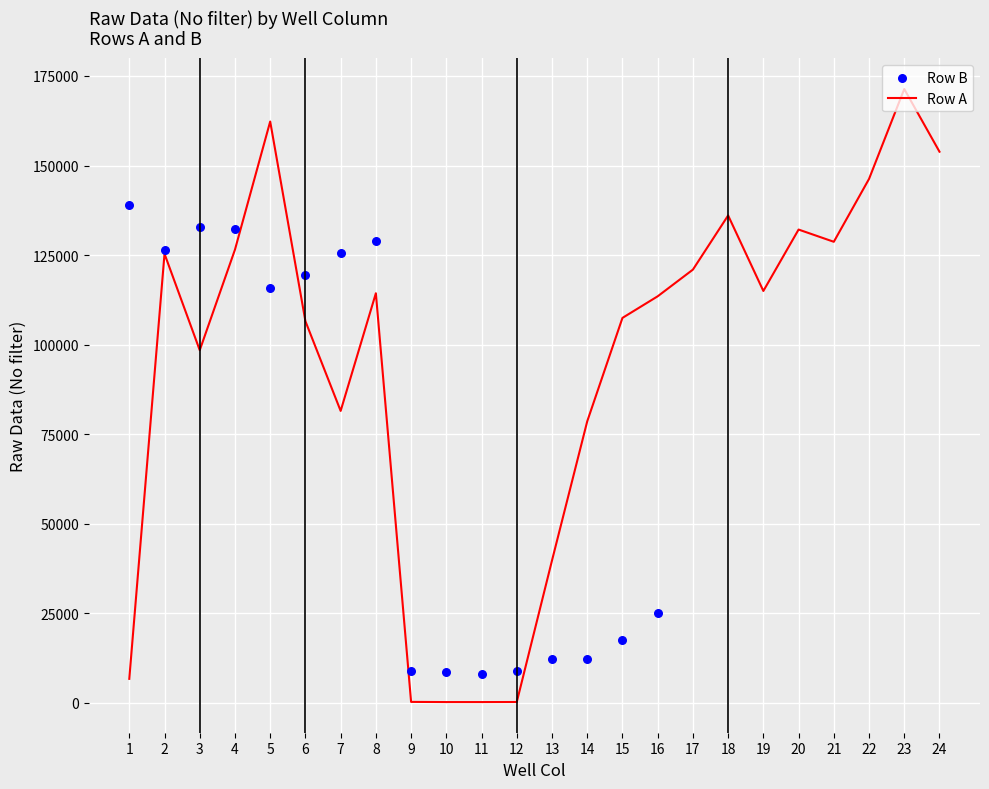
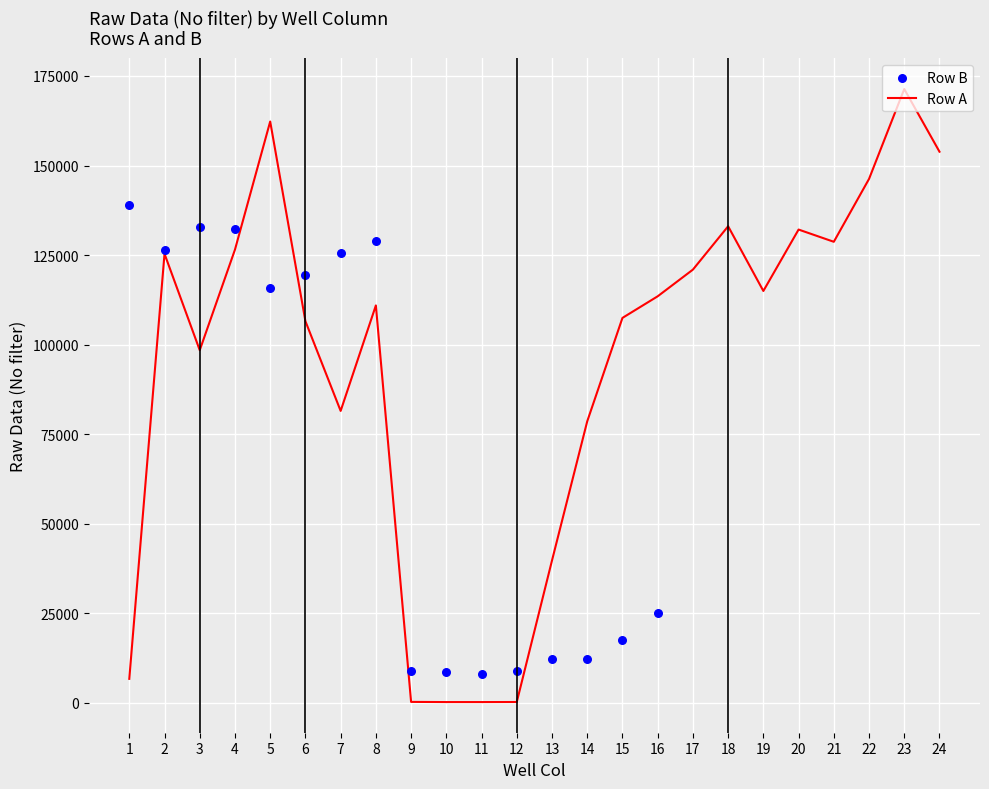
Row A, 8: 114000 -> 111000
Row A, 18: 136000 -> 133000
